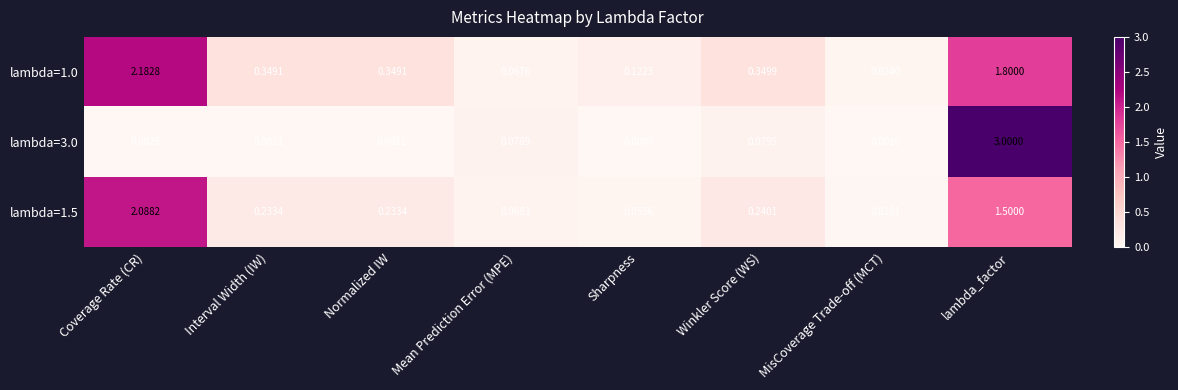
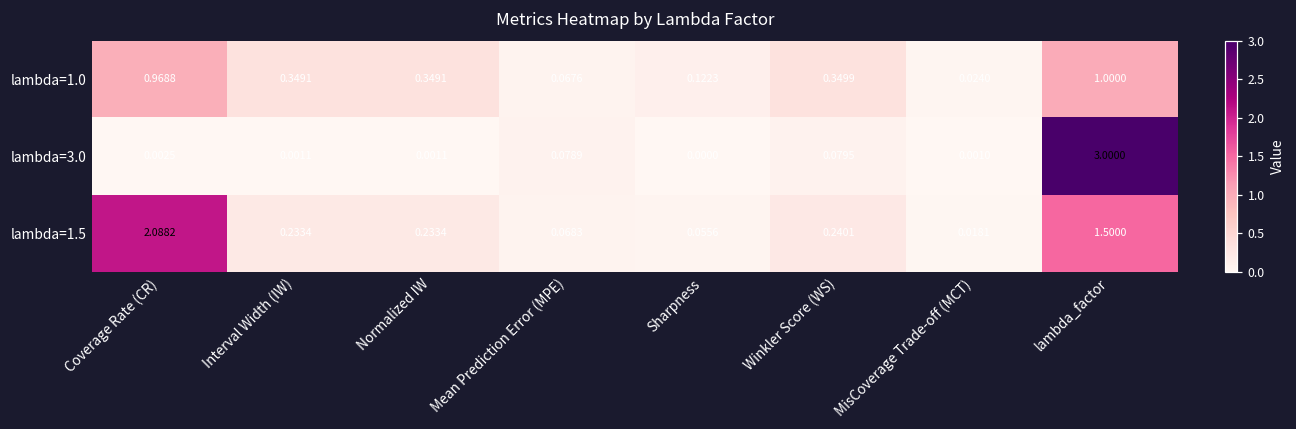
lambda=1.0, Coverage Rate (CR): 2.1828 -> 0.9688
lambda=1.0, lambda_factor: 1.8000 -> 1.0000
